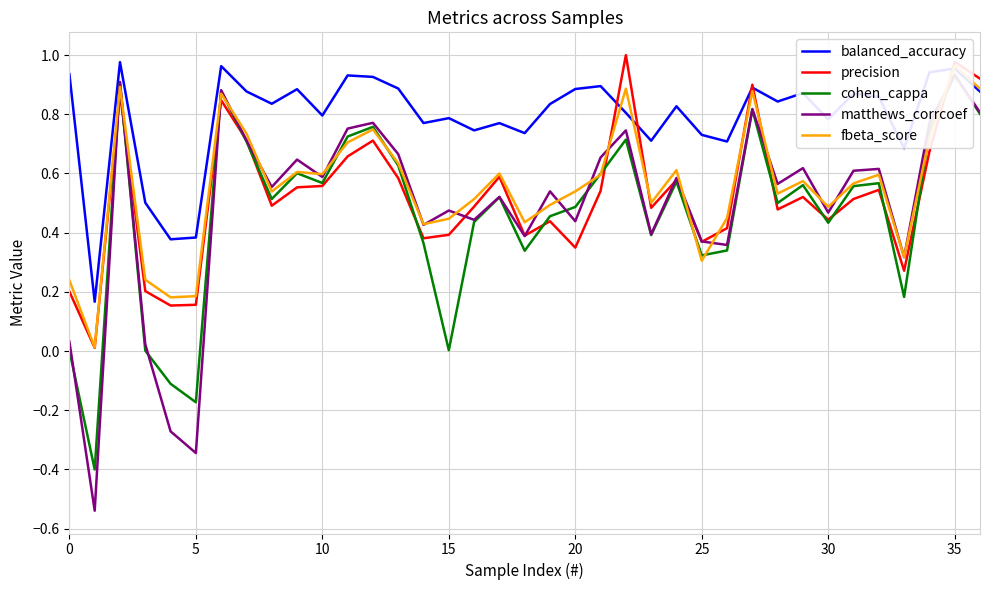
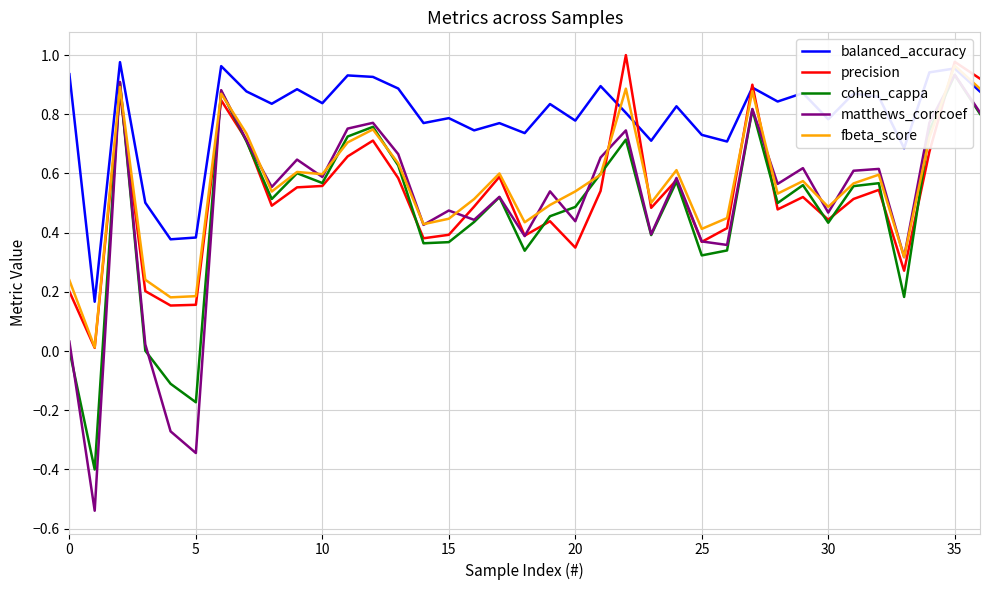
balanced_accuracy, 10: 0.80 -> 0.84
cohen_cappa, 15: 0.00 -> 0.37
balanced_accuracy, 20: 0.89 -> 0.78
fbeta_score, 25: 0.31 -> 0.41
